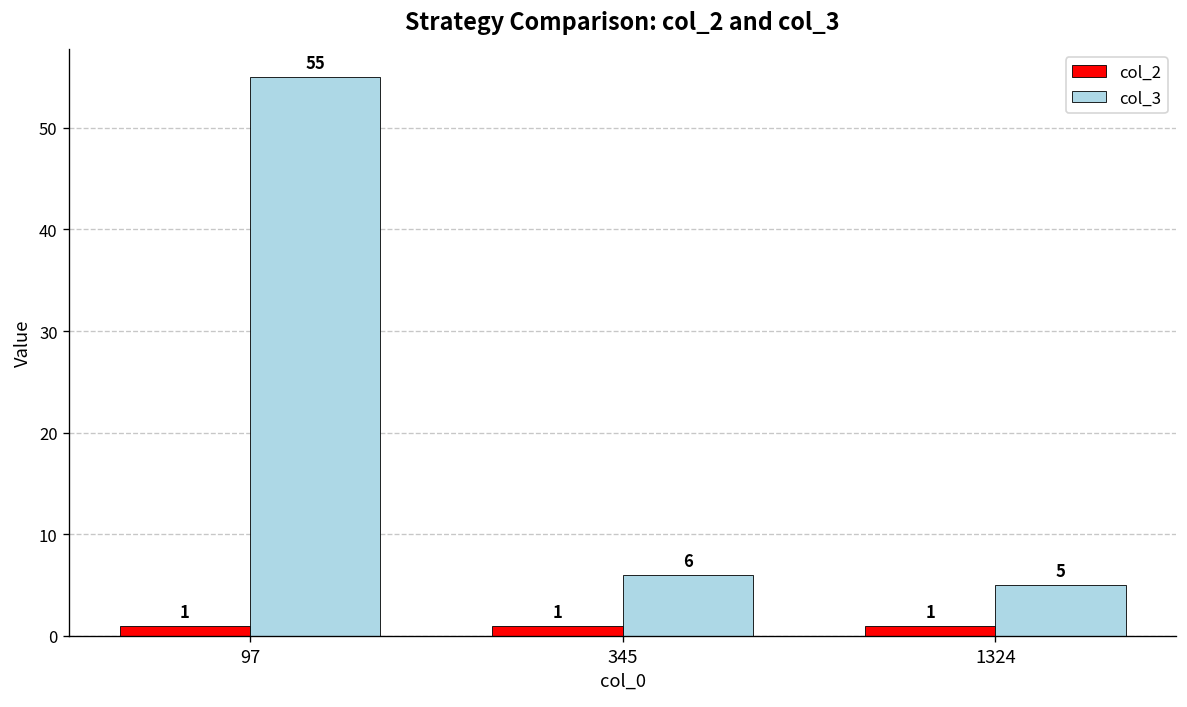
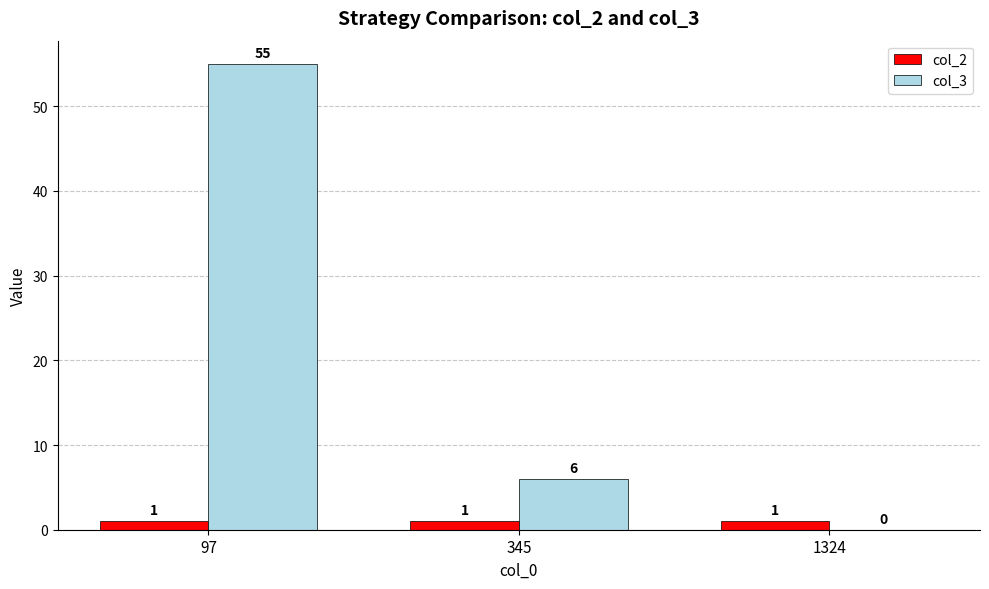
col_3, 1324: 5 -> 0
